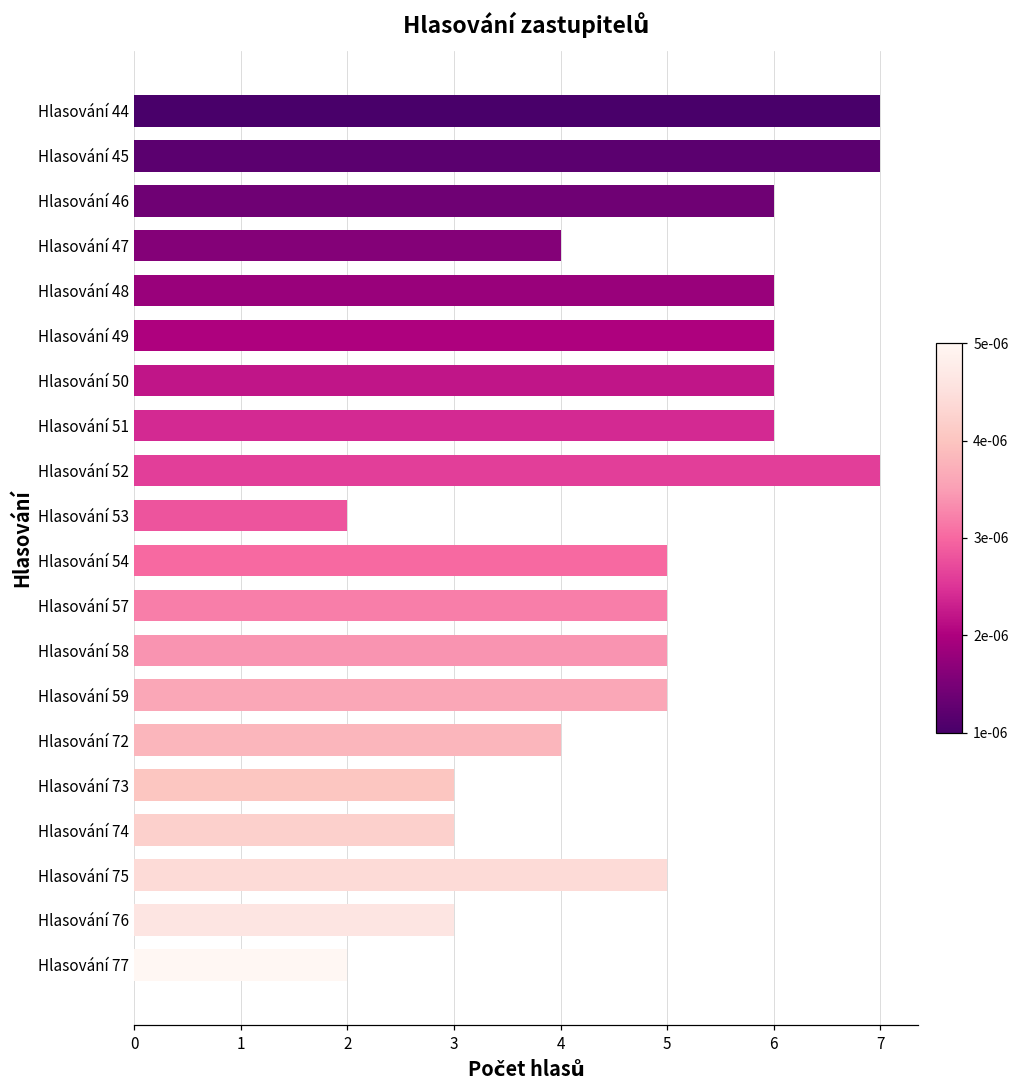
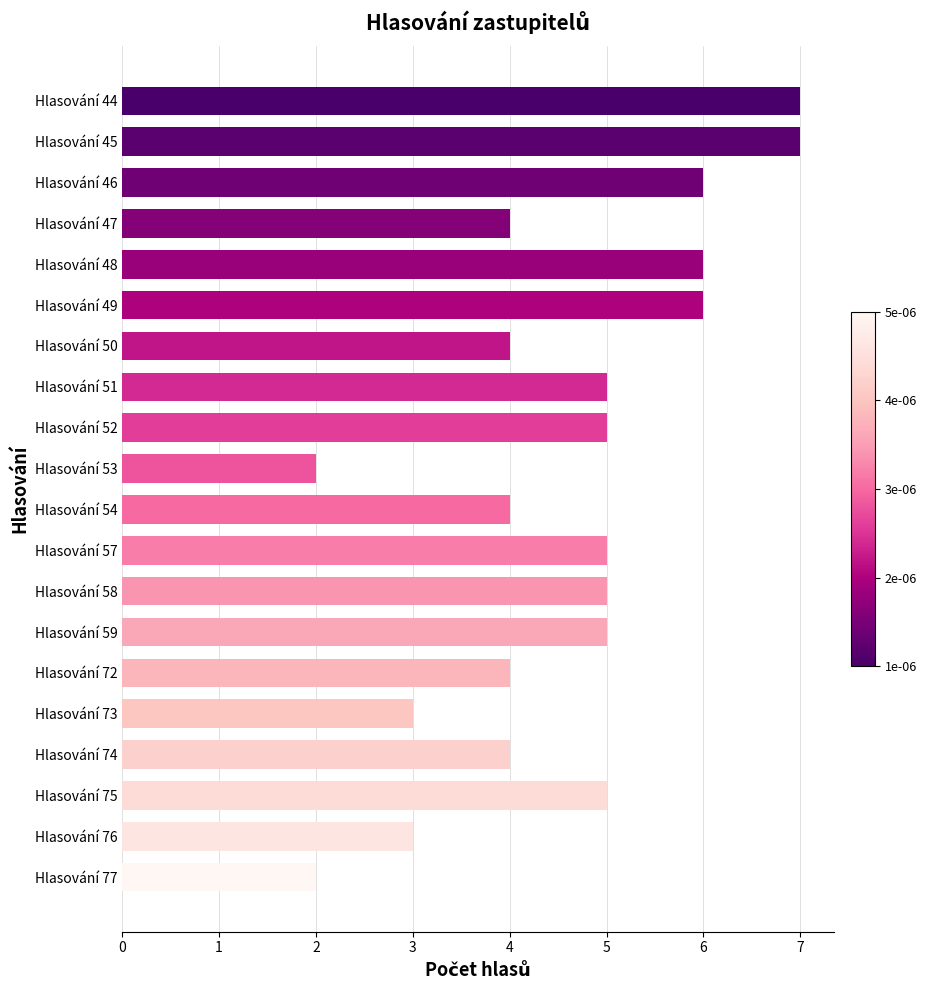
Hlasování 50: 6 -> 4
Hlasování 51: 6 -> 5
Hlasování 52: 7 -> 5
Hlasování 54: 5 -> 4
Hlasování 74: 3 -> 4
